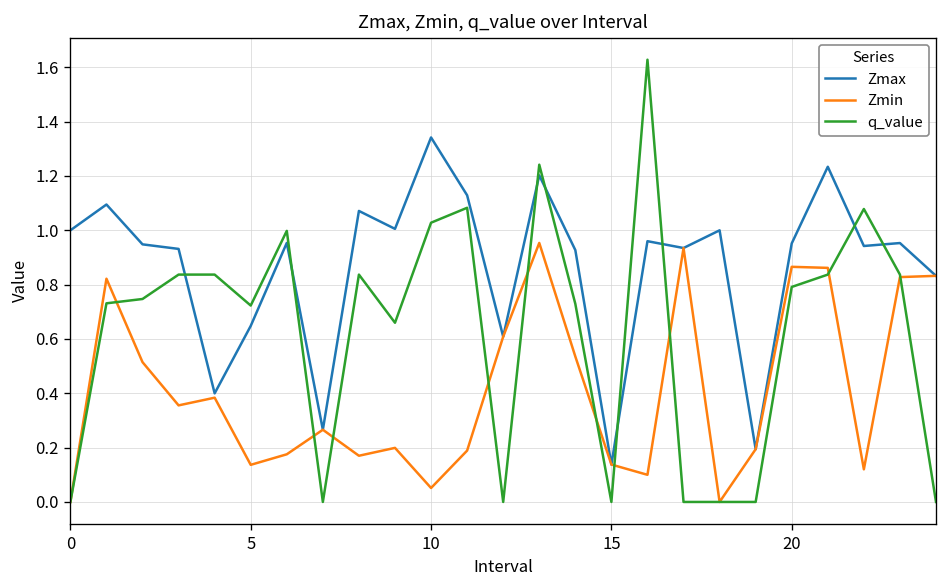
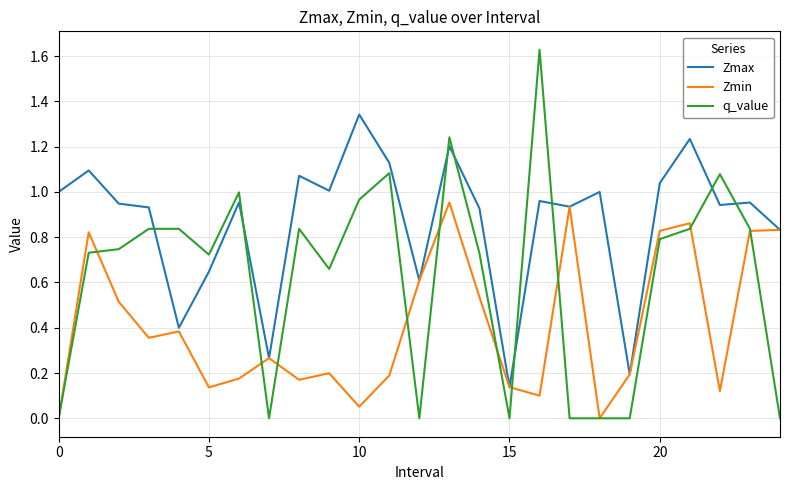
q_value, 10: 1.03 -> 0.97
Zmax, 20: 0.95 -> 1.04
Zmin, 20: 0.87 -> 0.83
